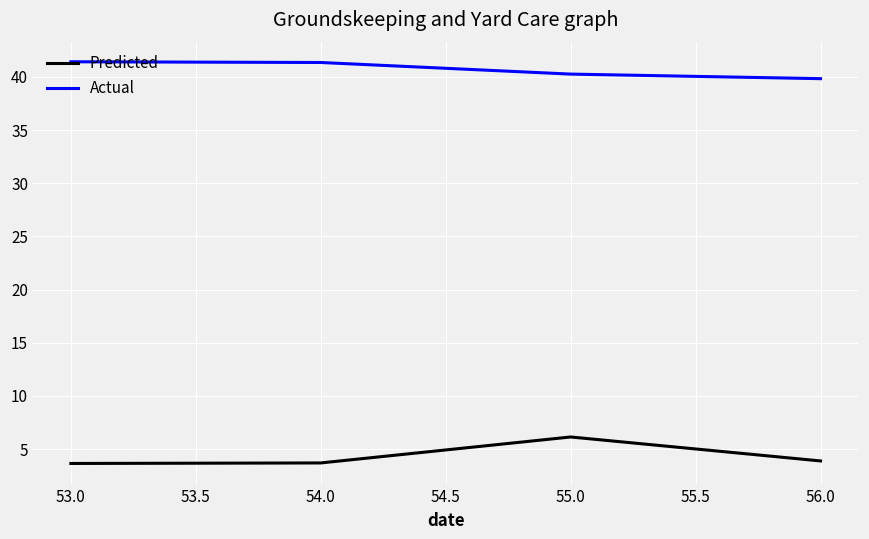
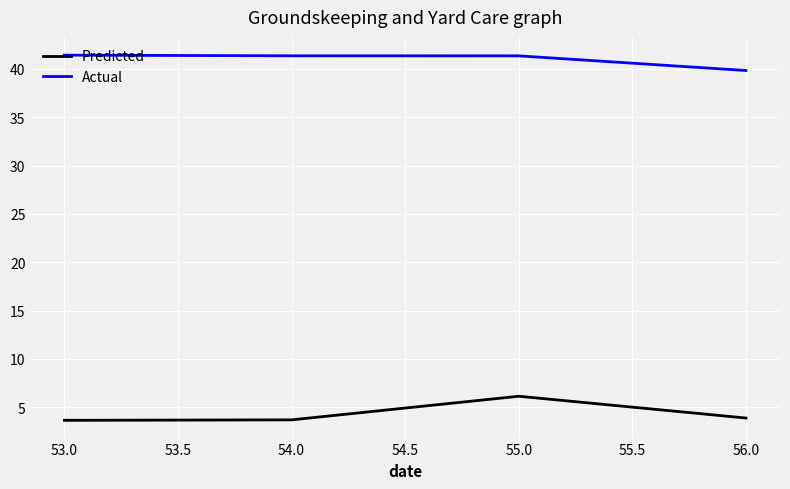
Actual, 55.0: 40 -> 41
